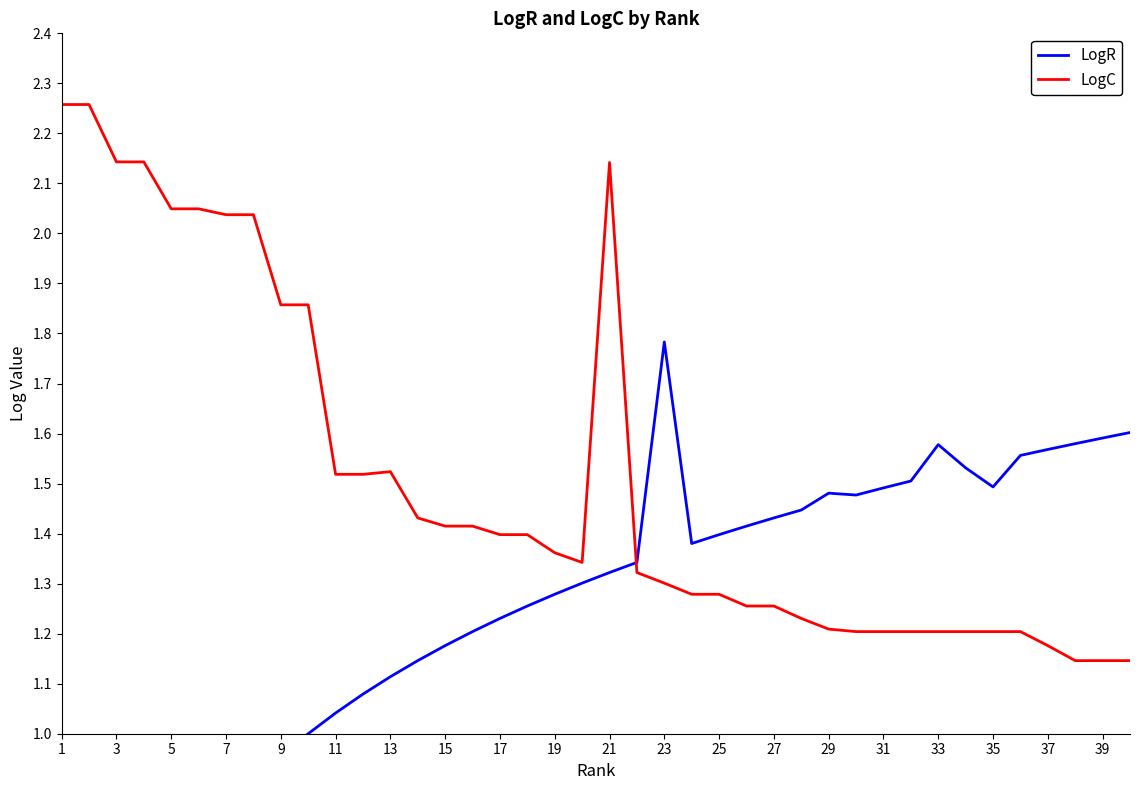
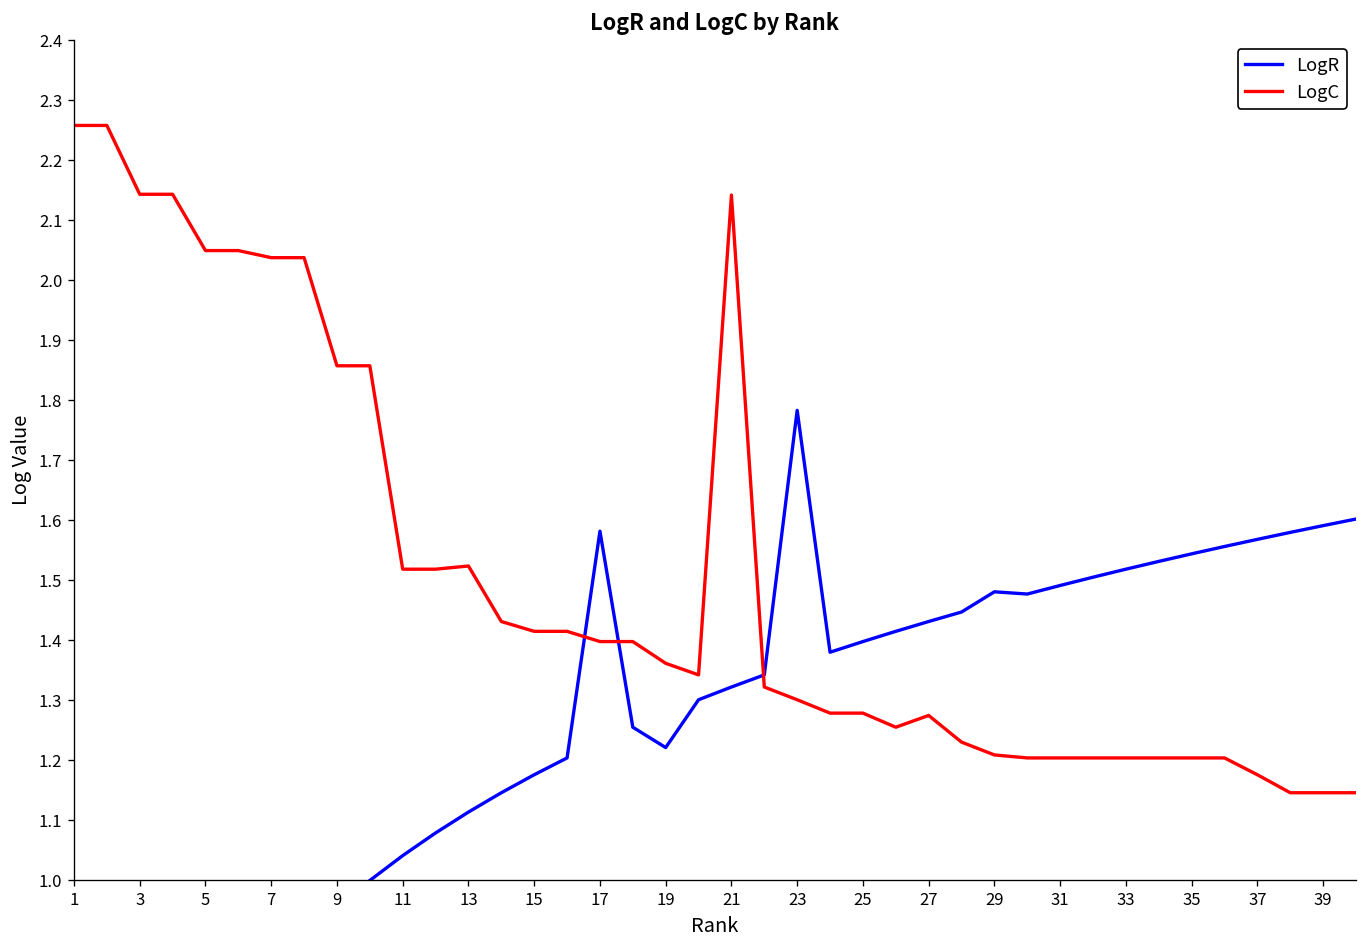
LogR, 17: 1.23 -> 1.58
LogR, 19: 1.28 -> 1.22
LogC, 27: 1.26 -> 1.27
LogR, 33: 1.58 -> 1.52
LogR, 35: 1.49 -> 1.54
